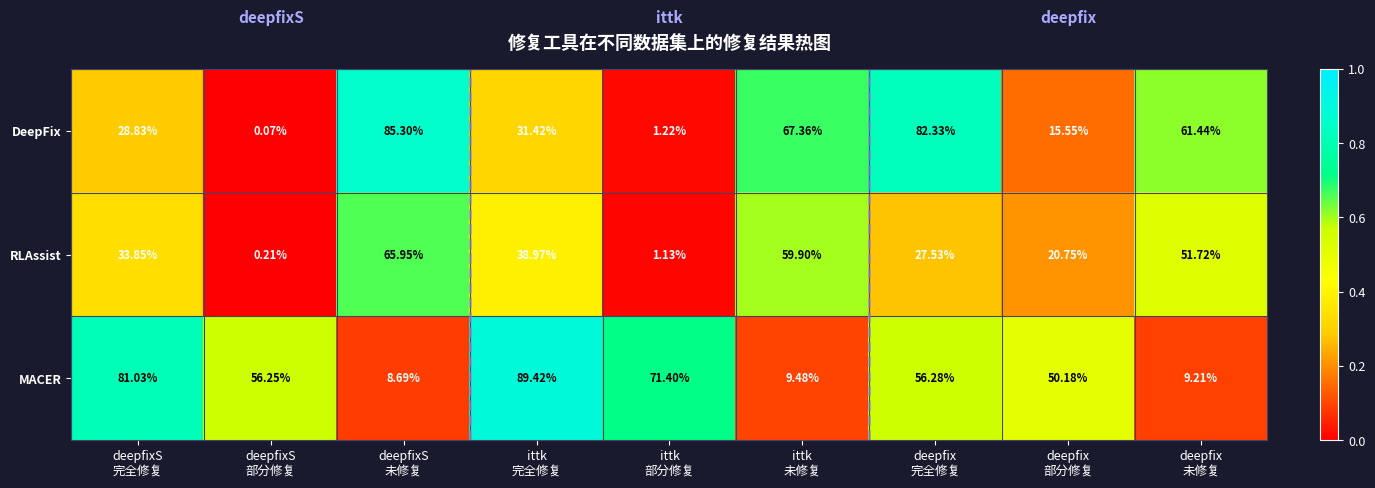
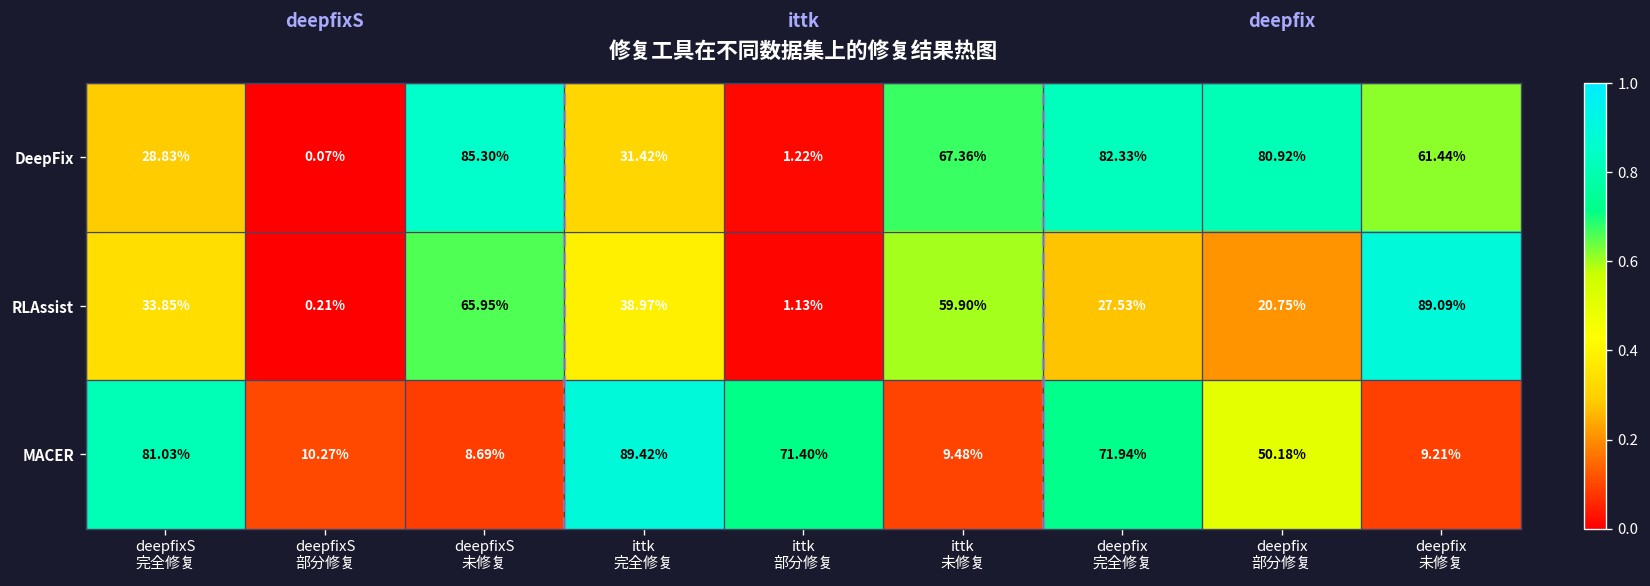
DeepFix, deepfix 部分修复: 15.55% -> 80.92%
RLAssist, deepfix 未修复: 51.72% -> 89.09%
MACER, deepfixS 部分修复: 56.25% -> 10.27%
MACER, deepfix 完全修复: 56.28% -> 71.94%
